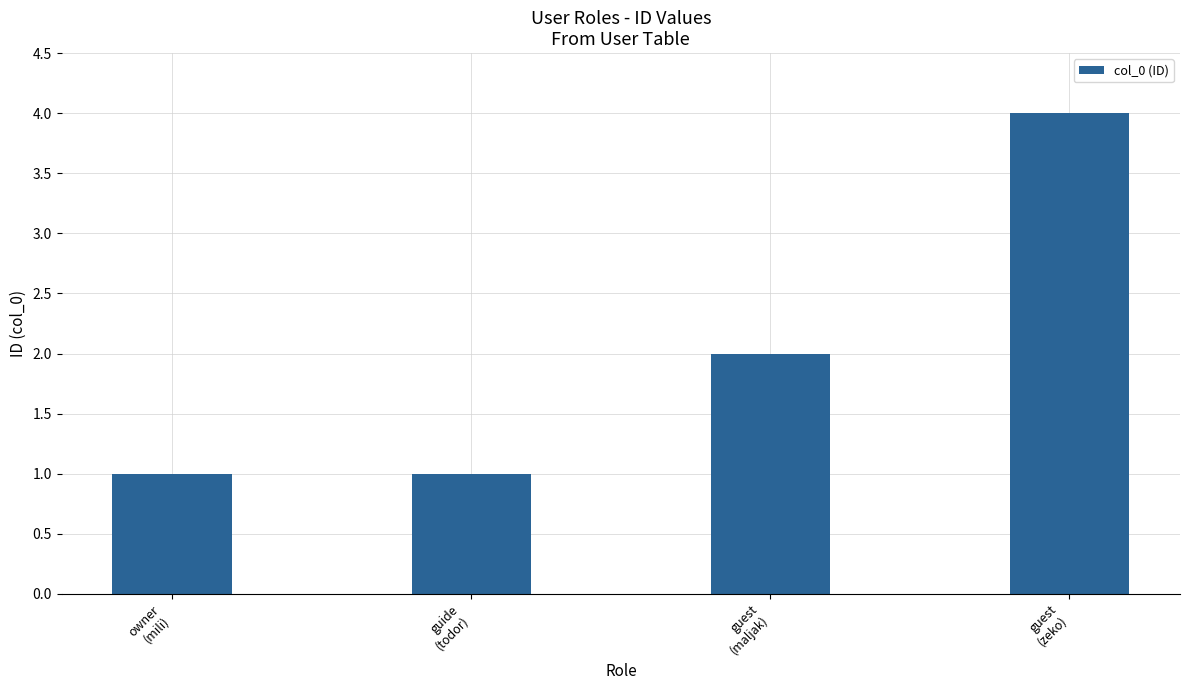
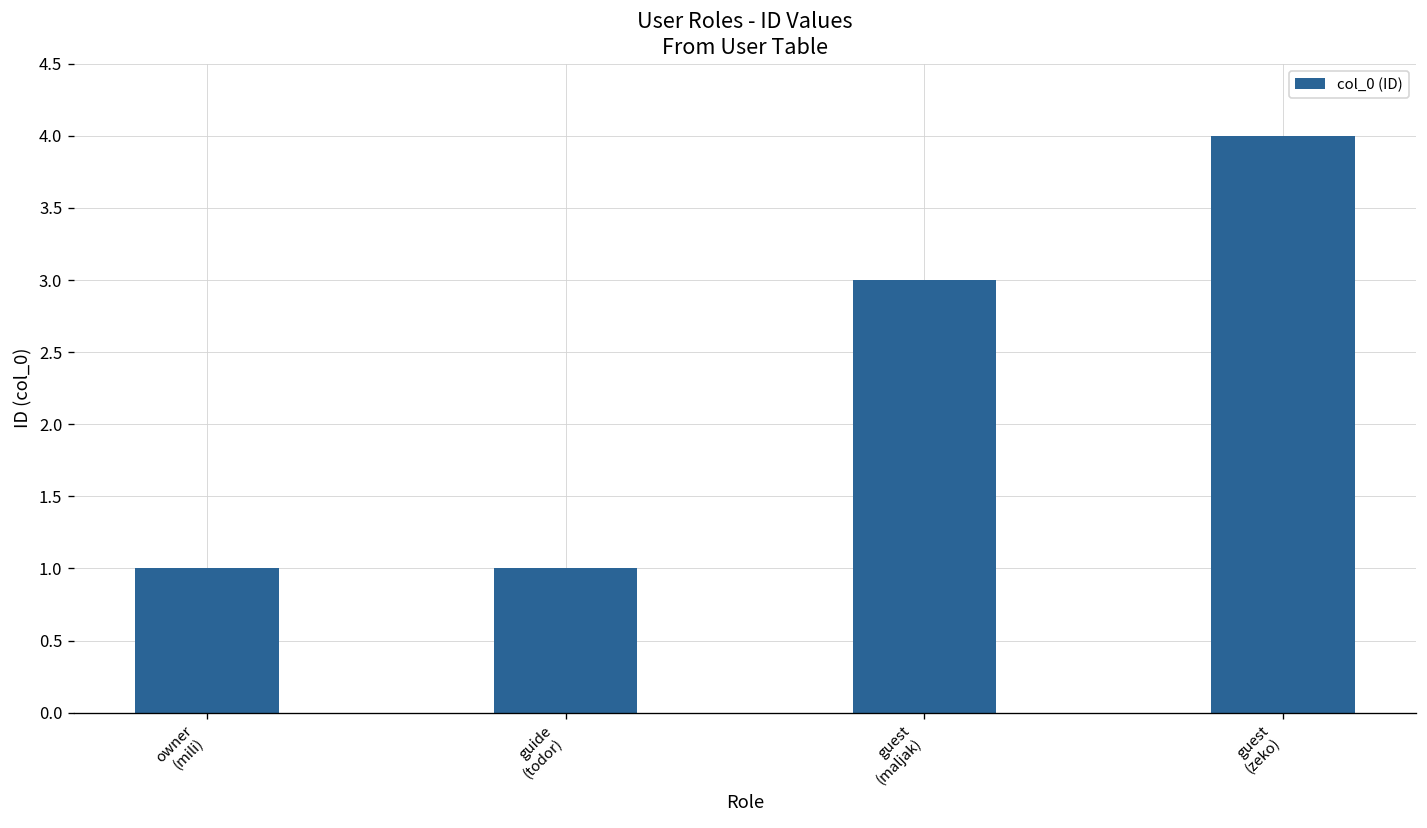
guest (maljak): 2 -> 3
